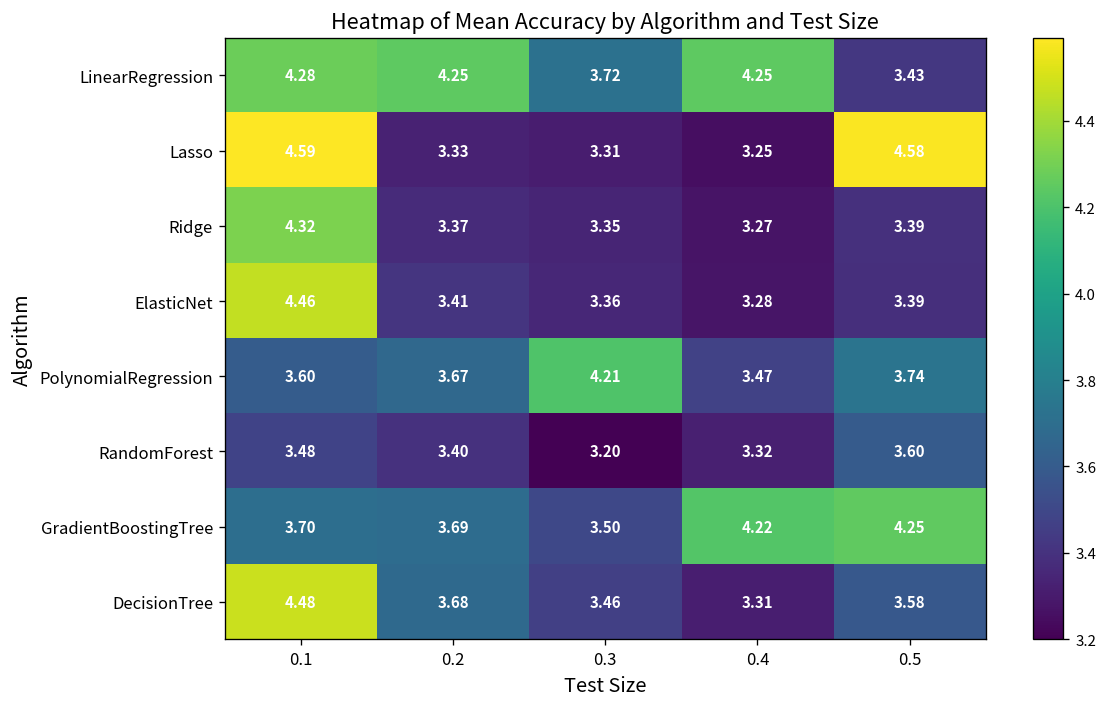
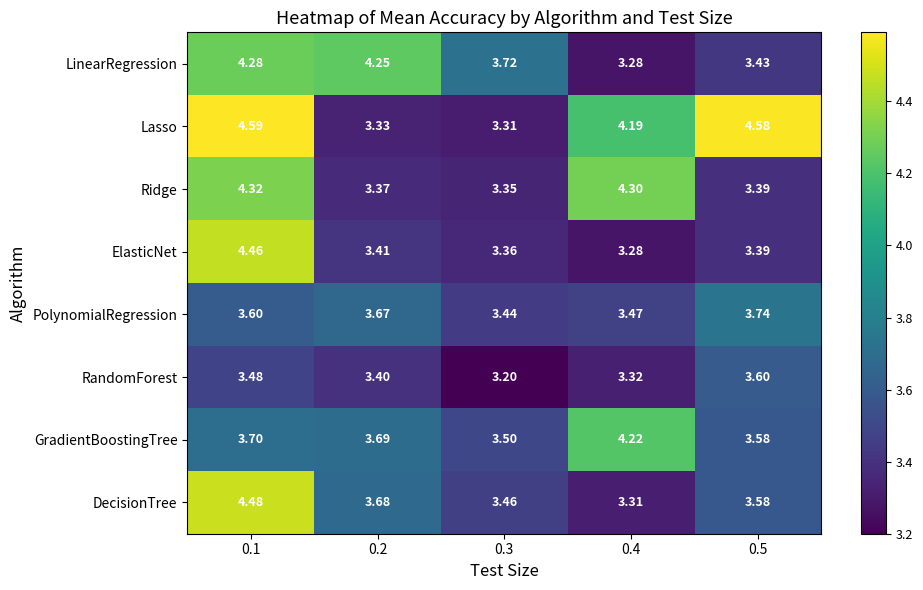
LinearRegression, 0.4: 4.25 -> 3.28
Lasso, 0.4: 3.25 -> 4.19
Ridge, 0.4: 3.27 -> 4.30
PolynomialRegression, 0.3: 4.21 -> 3.44
GradientBoostingTree, 0.5: 4.25 -> 3.58
